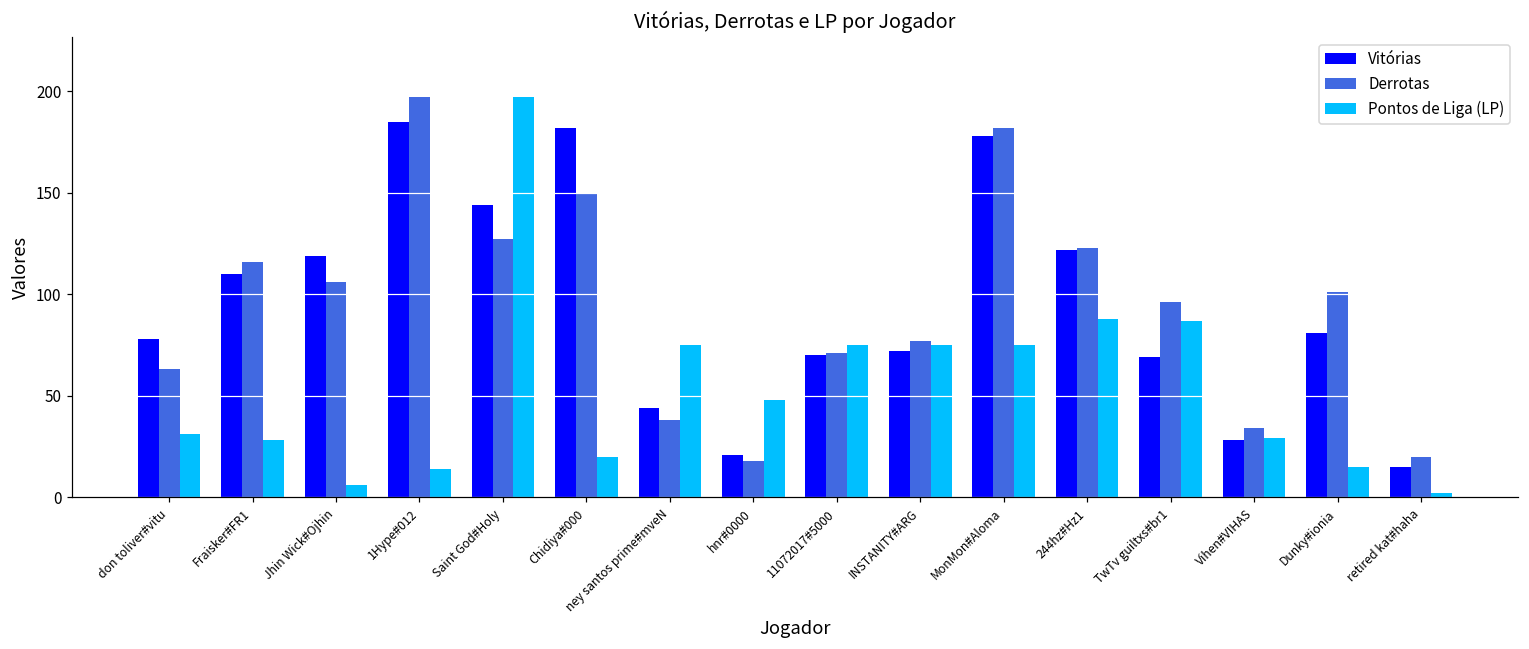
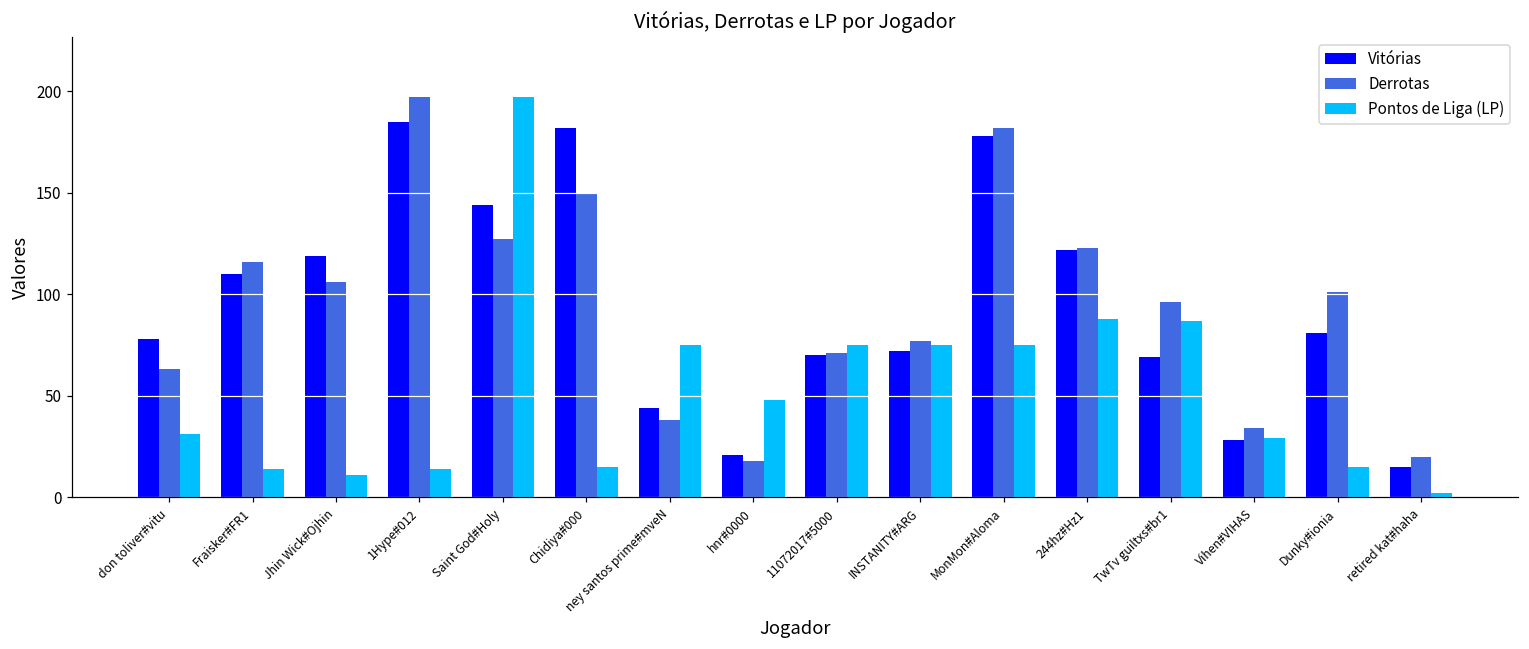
Pontos de Liga (LP), Fraisker#FR1: 28 -> 14
Pontos de Liga (LP), Jhin Wick#Ojhin: 6 -> 11
Pontos de Liga (LP), Chidiya#000: 20 -> 15
